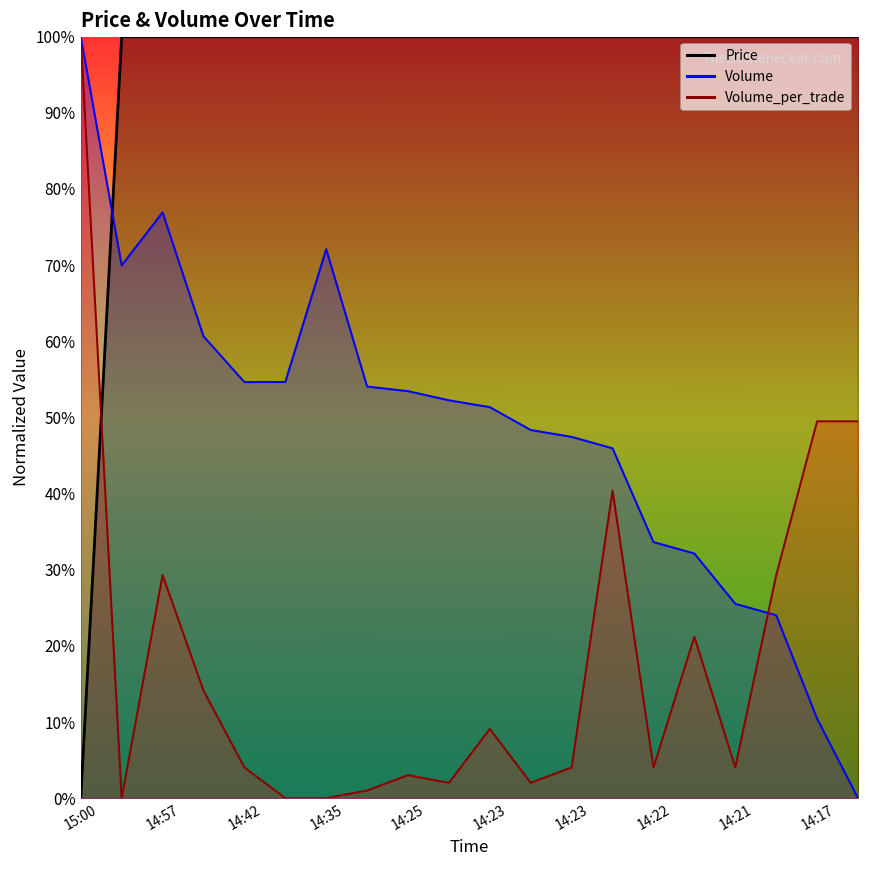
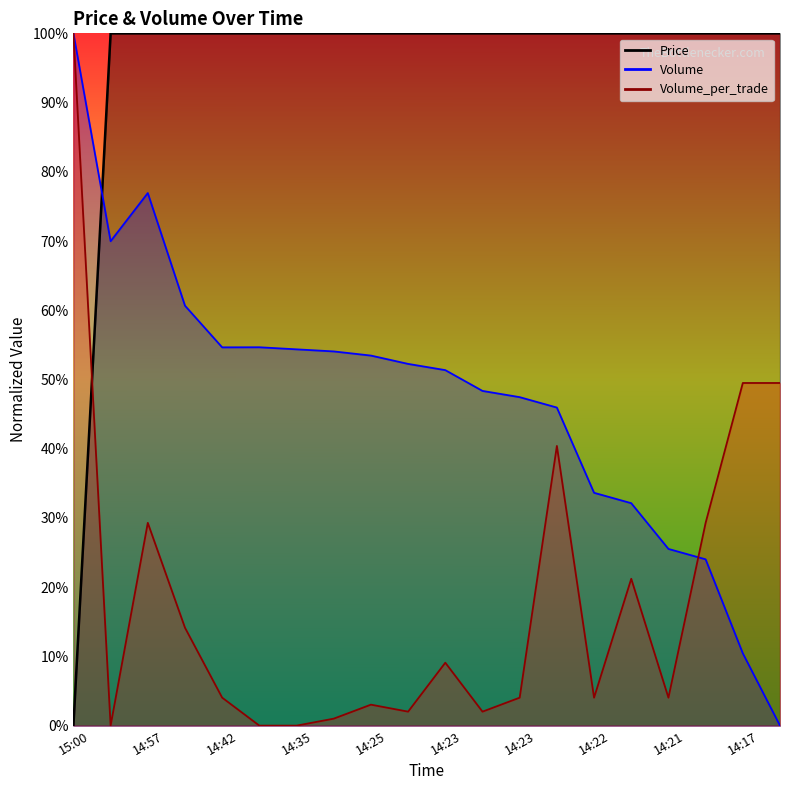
Volume, 14:35: 72% -> 54%
